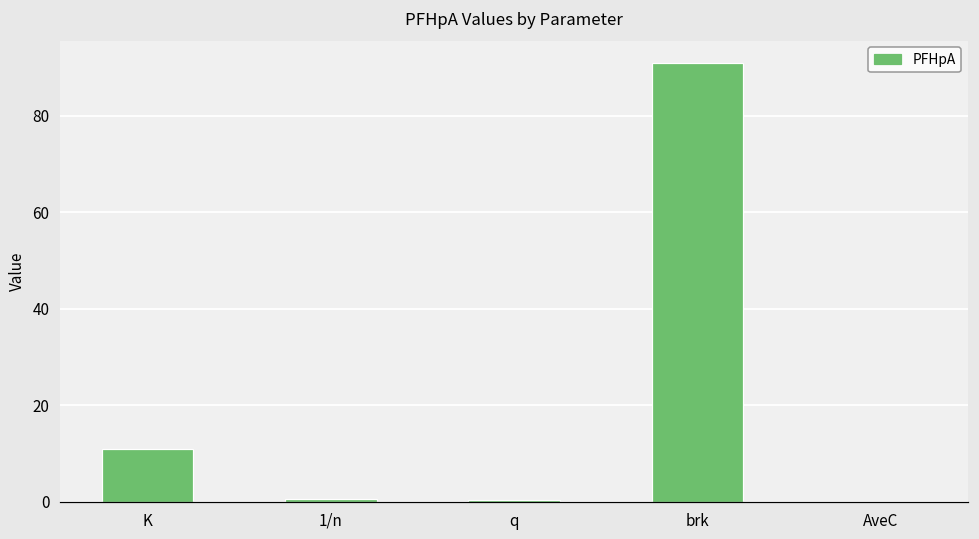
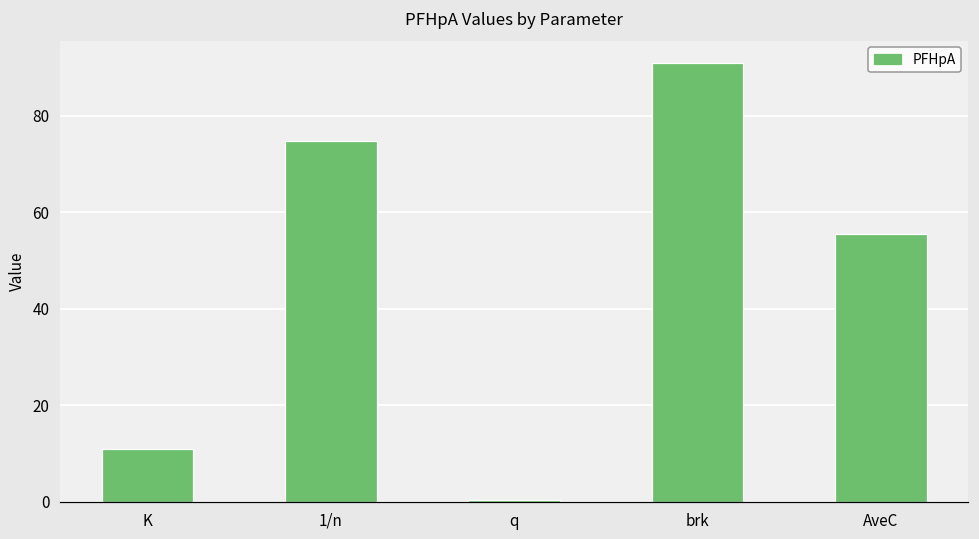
1/n: 1 -> 75
AveC: 0 -> 55
